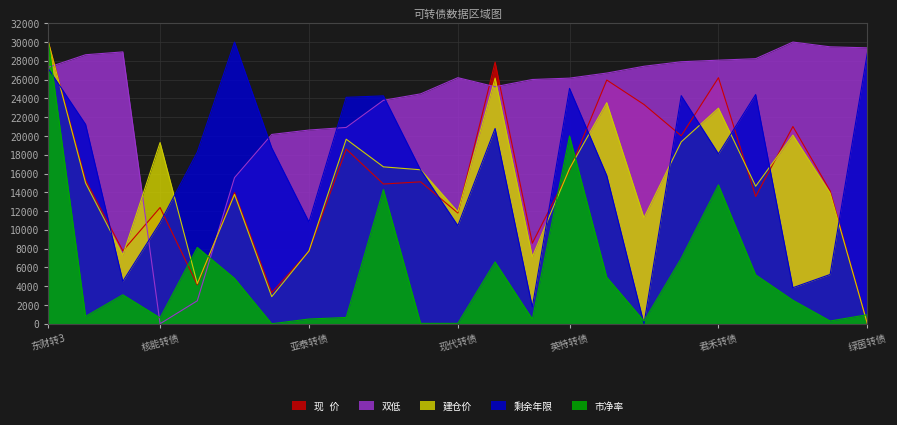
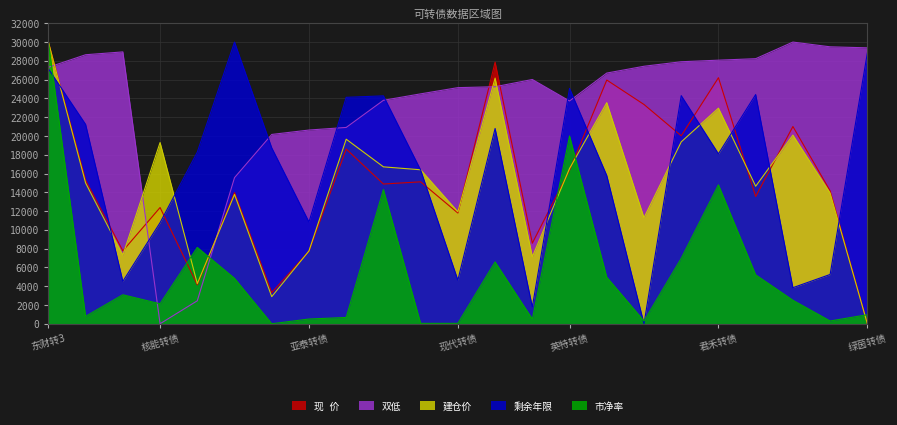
市净率, 核能转债: 1000 -> 2000
双低, 现代转债: 26000 -> 25000
剩余年限, 现代转债: 10000 -> 5000
双低, 英特转债: 26000 -> 24000
